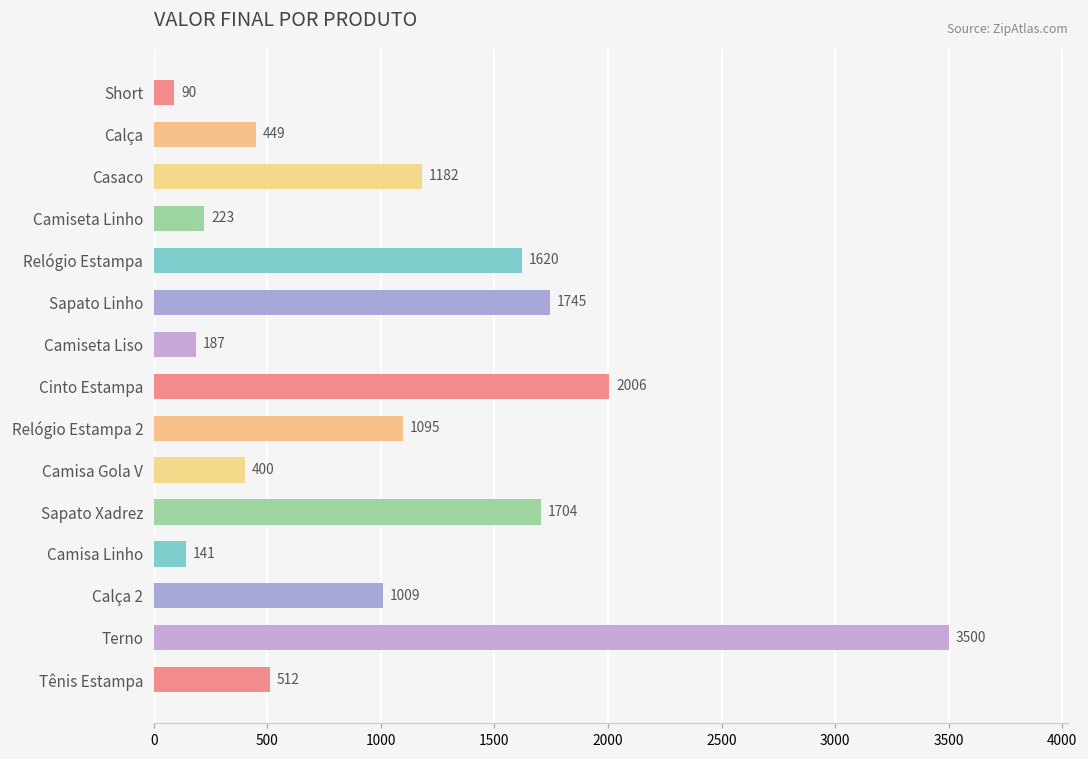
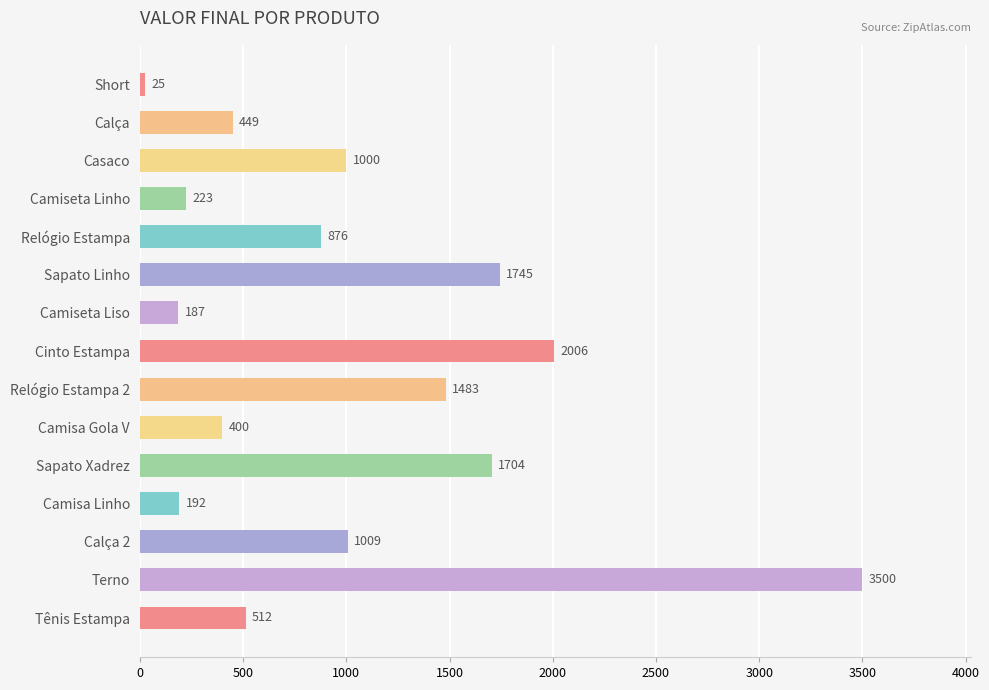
Short: 90 -> 25
Casaco: 1182 -> 1000
Relógio Estampa: 1620 -> 876
Relógio Estampa 2: 1095 -> 1483
Camisa Linho: 141 -> 192
